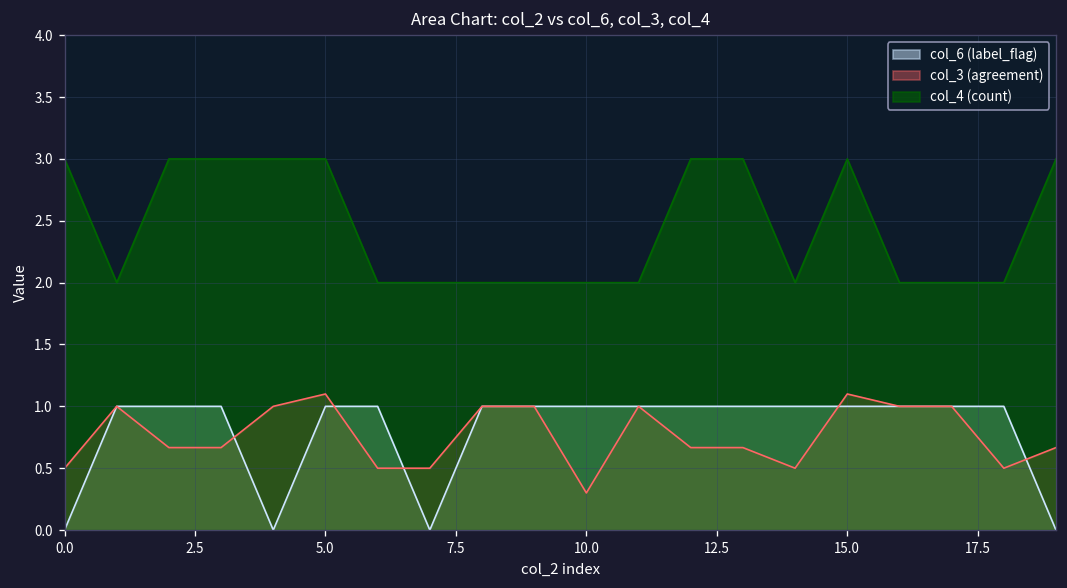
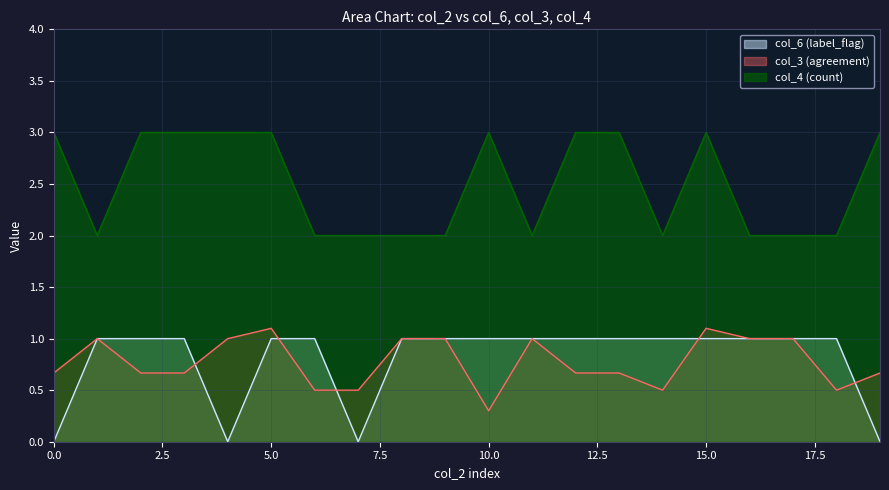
col_3 (agreement), 0.0: 0.50 -> 0.67
col_4 (count), 10.0: 2 -> 3
